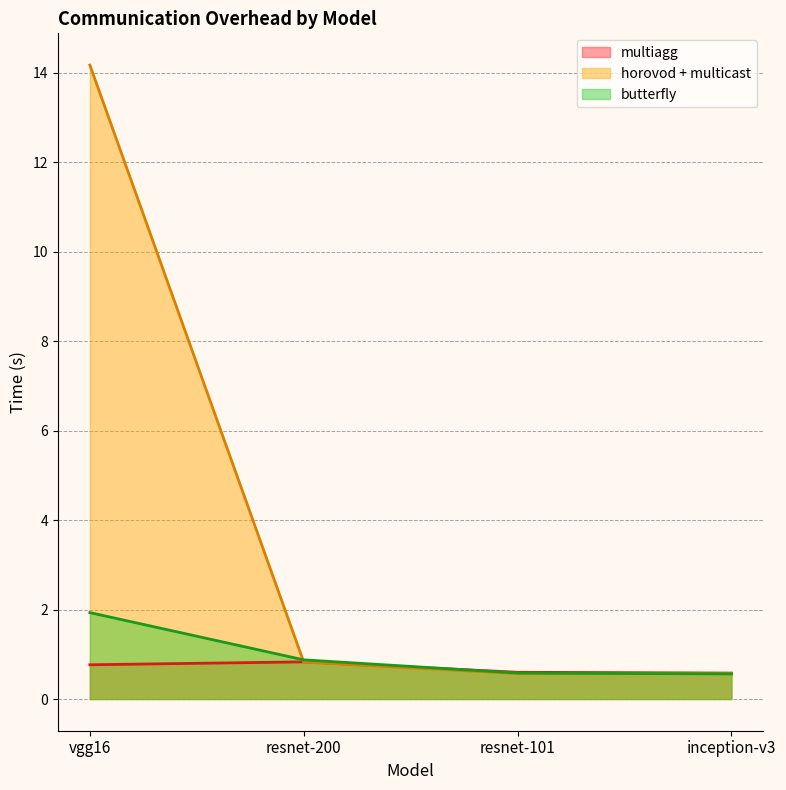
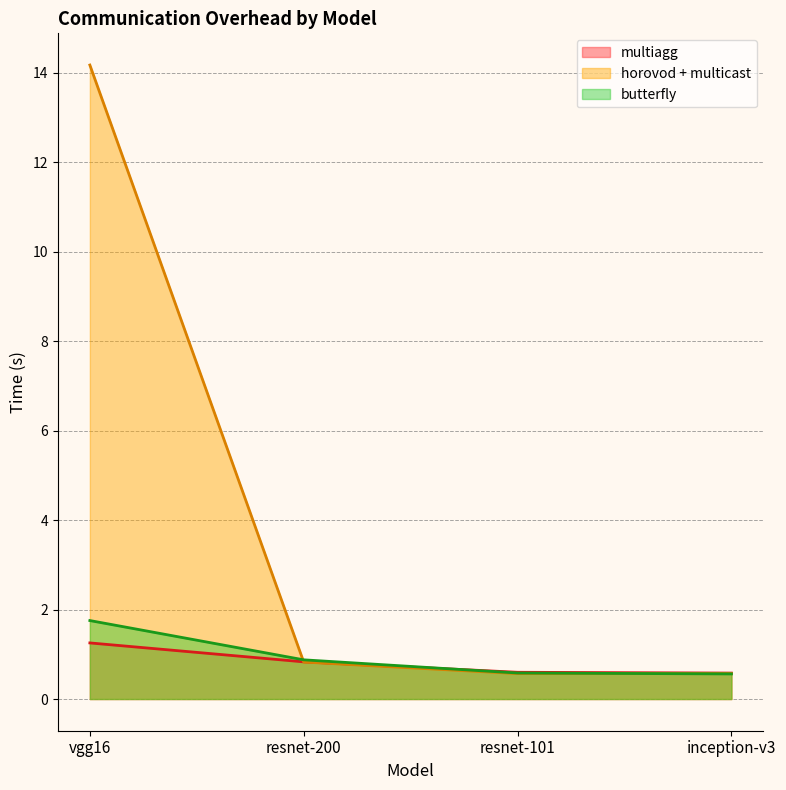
multiagg, vgg16: 0.8 -> 1.3
butterfly, vgg16: 1.9 -> 1.8
